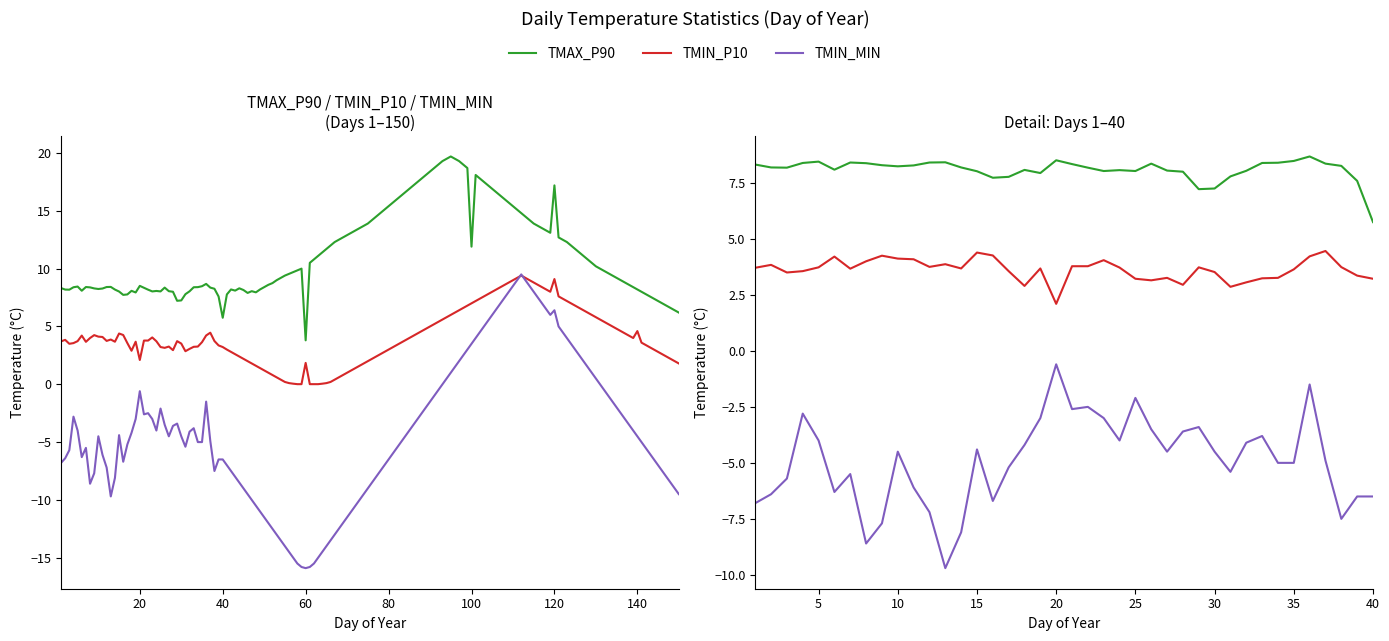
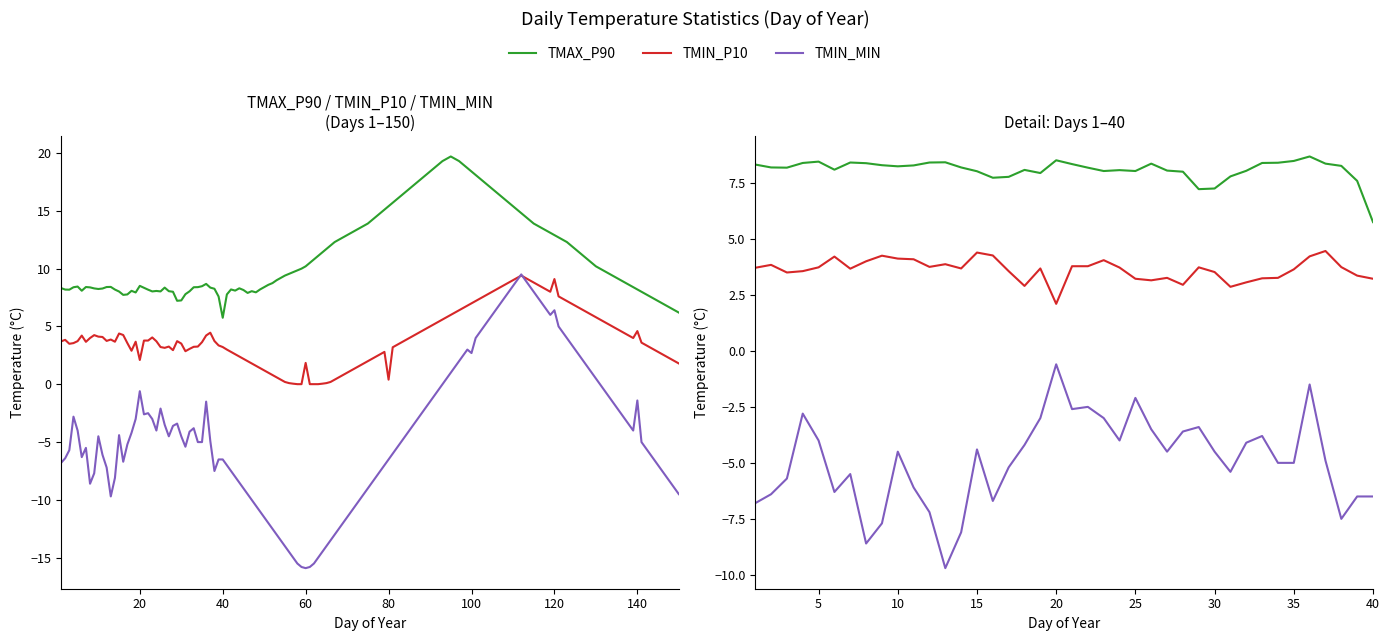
TMAX_P90 / TMIN_P10 / TMIN_MIN (Days 1–150), TMAX_P90, 60: 3.8 -> 10.2
TMAX_P90 / TMIN_P10 / TMIN_MIN (Days 1–150), TMIN_P10, 80: 3.0 -> 0.4
TMAX_P90 / TMIN_P10 / TMIN_MIN (Days 1–150), TMAX_P90, 100: 11.9 -> 18.4
TMAX_P90 / TMIN_P10 / TMIN_MIN (Days 1–150), TMIN_MIN, 100: 3.5 -> 2.7
TMAX_P90 / TMIN_P10 / TMIN_MIN (Days 1–150), TMAX_P90, 120: 17.2 -> 12.9
TMAX_P90 / TMIN_P10 / TMIN_MIN (Days 1–150), TMIN_MIN, 140: -4.5 -> -1.4
